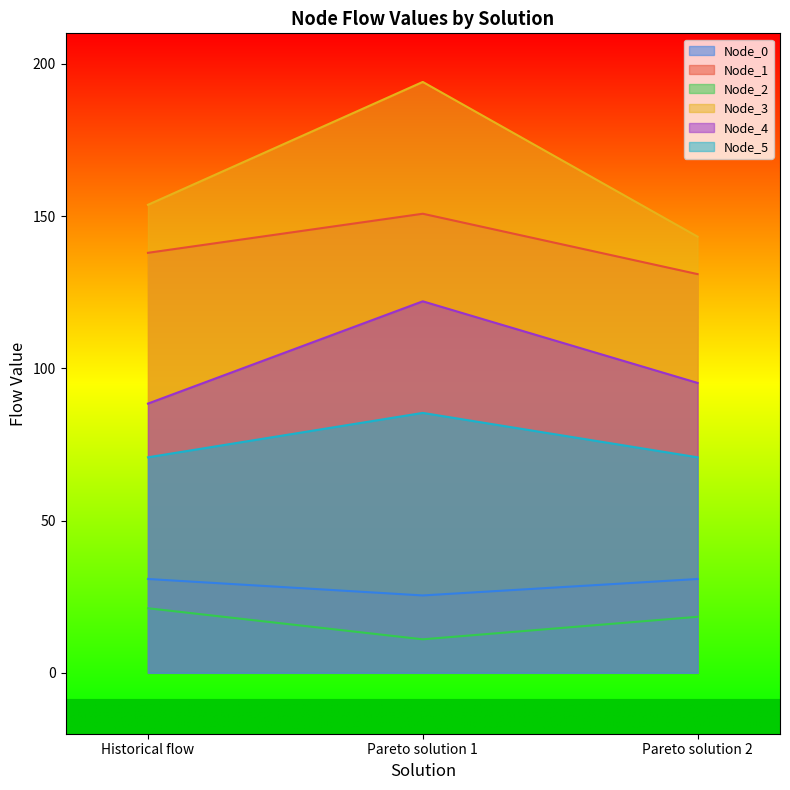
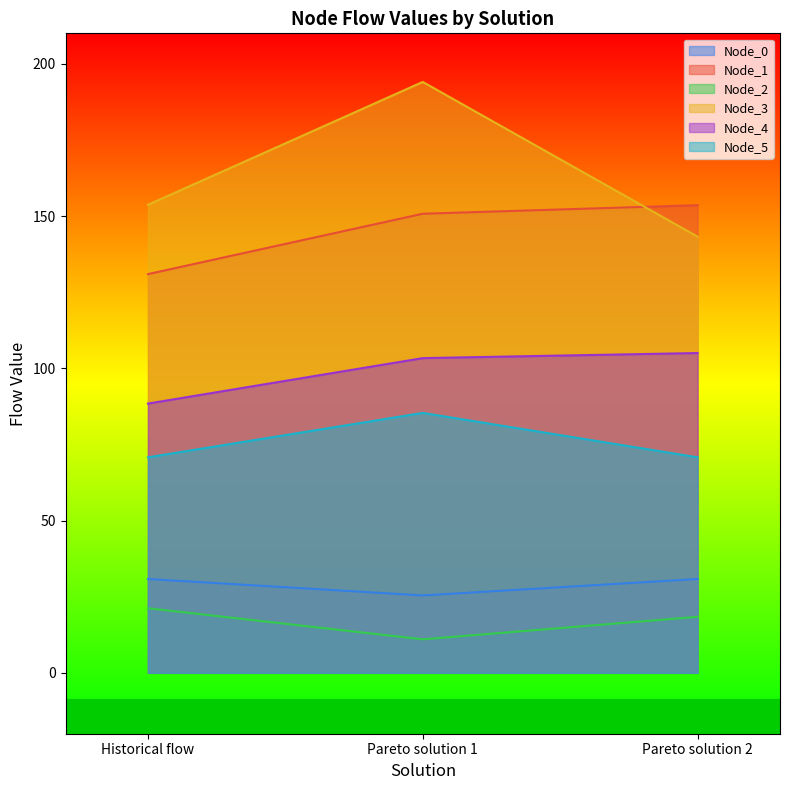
Node_1, Historical flow: 138 -> 131
Node_4, Pareto solution 1: 122 -> 103
Node_1, Pareto solution 2: 131 -> 154
Node_4, Pareto solution 2: 95 -> 105
